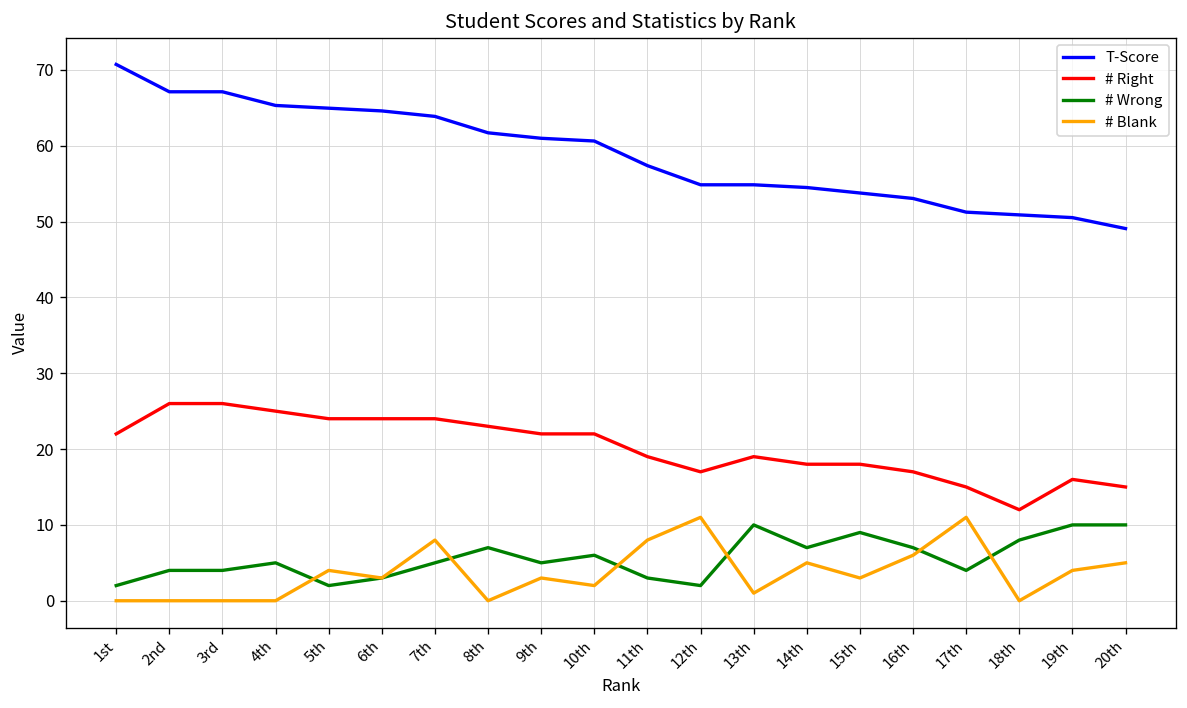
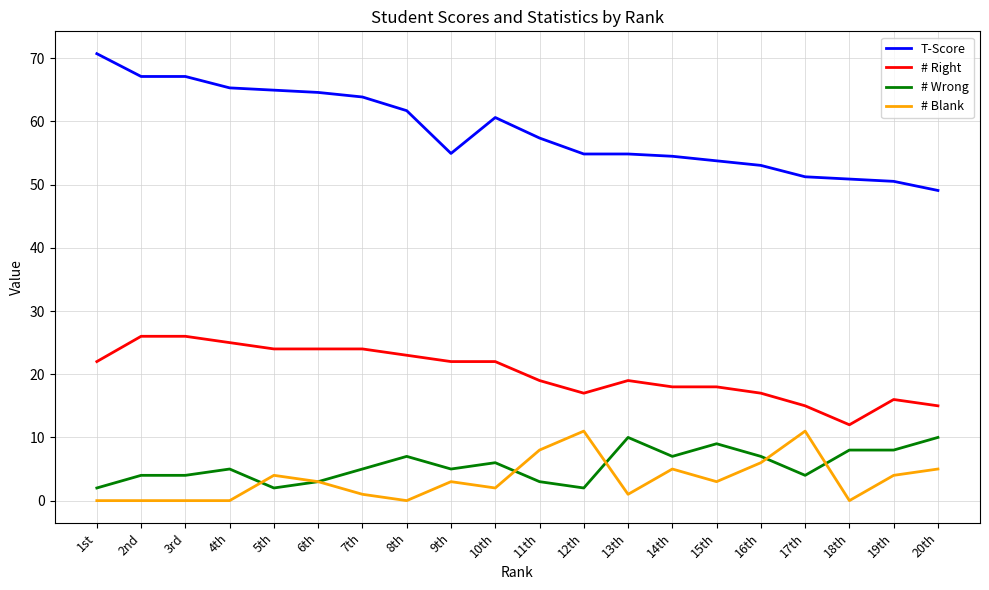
# Blank, 7th: 8 -> 1
T-Score, 9th: 61 -> 55
# Wrong, 19th: 10 -> 8
